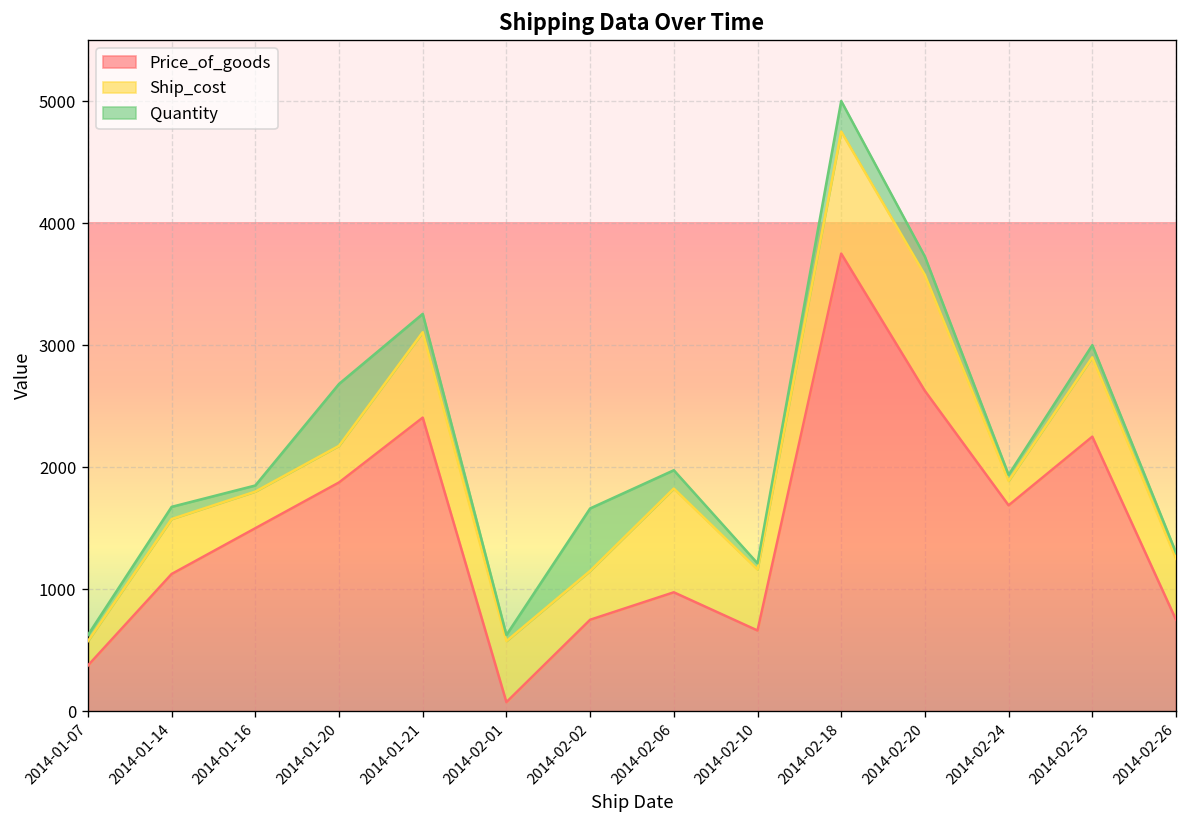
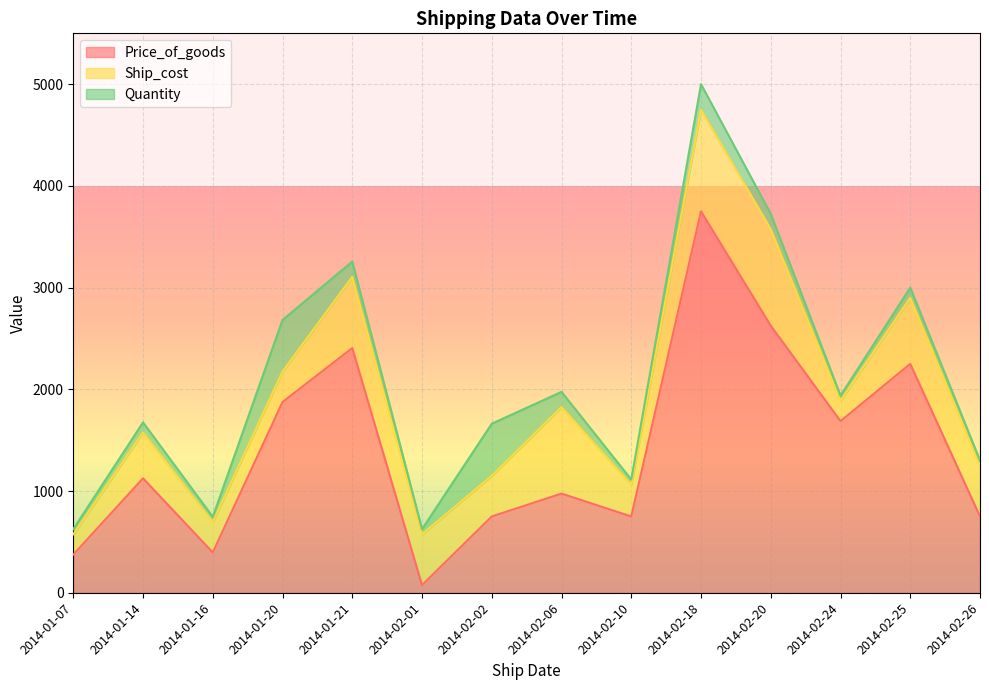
Price_of_goods, 2014-01-16: 1500 -> 400
Price_of_goods, 2014-02-10: 660 -> 750
Ship_cost, 2014-02-10: 500 -> 310
